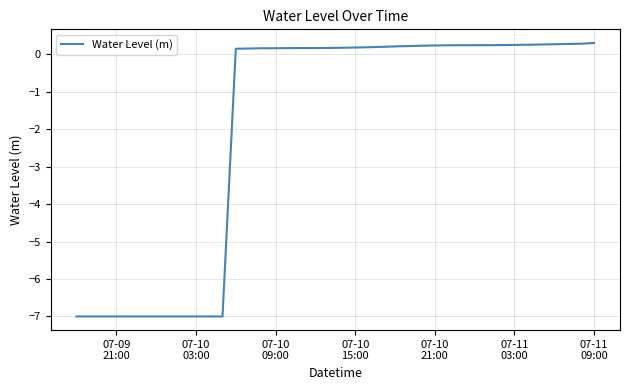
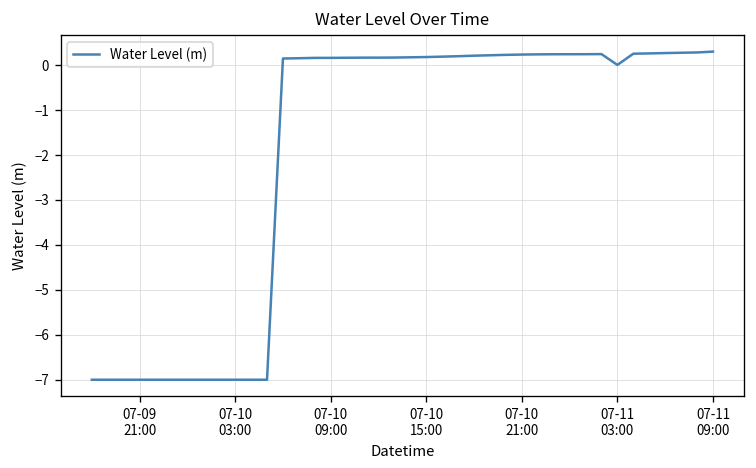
07-11 03:00: 0.3 -> 0.0
